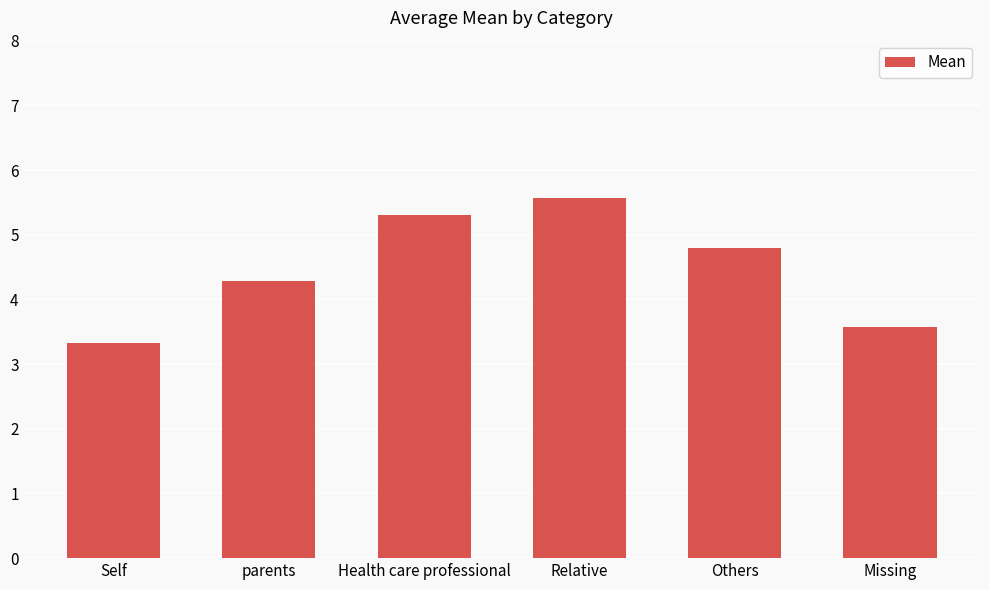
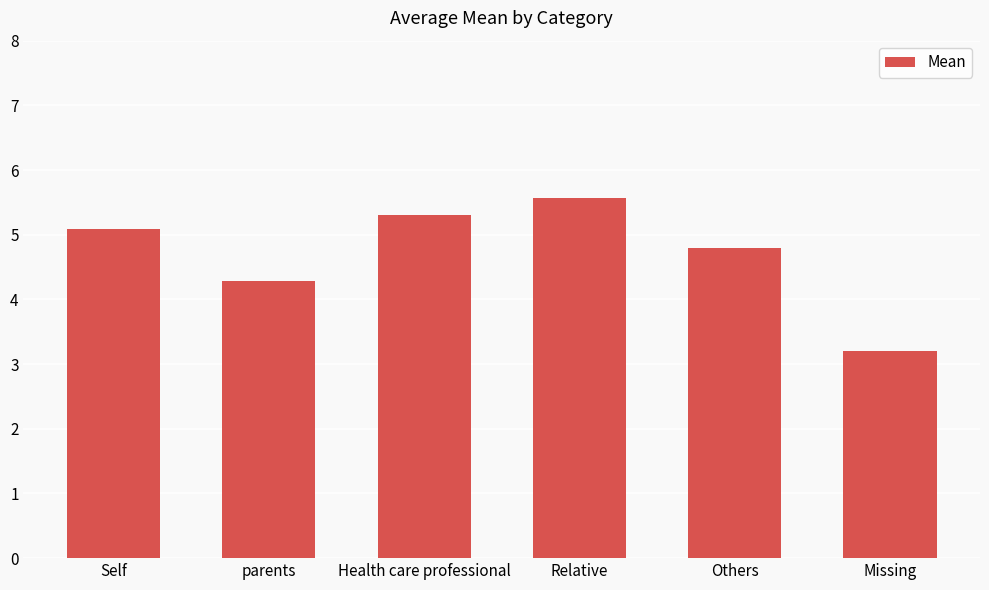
Self: 3.3 -> 5.1
Missing: 3.6 -> 3.2
